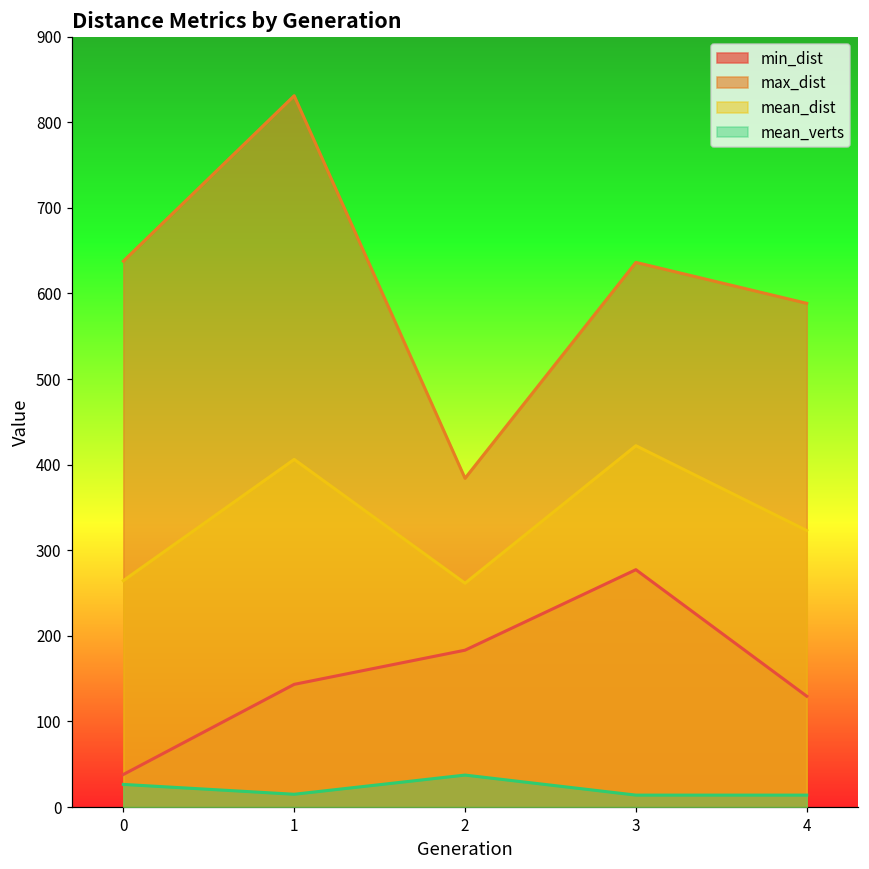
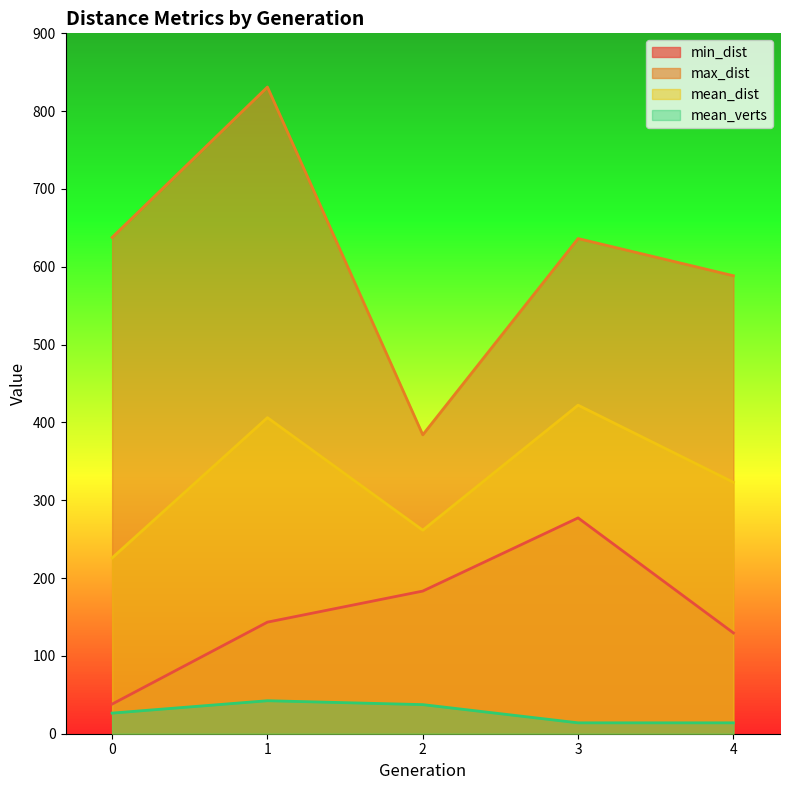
mean_dist, 0: 260 -> 230
mean_verts, 1: 20 -> 40
